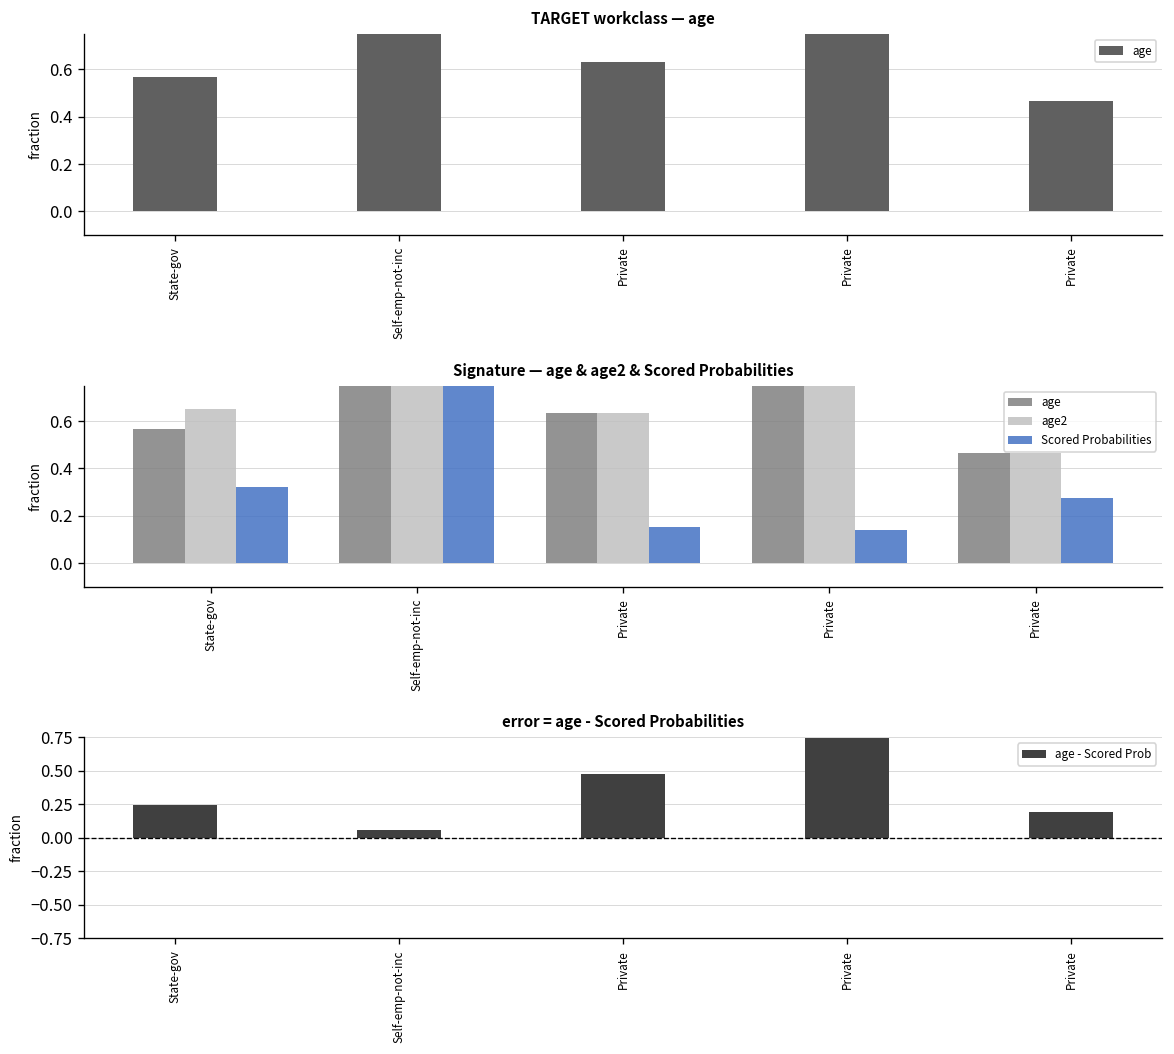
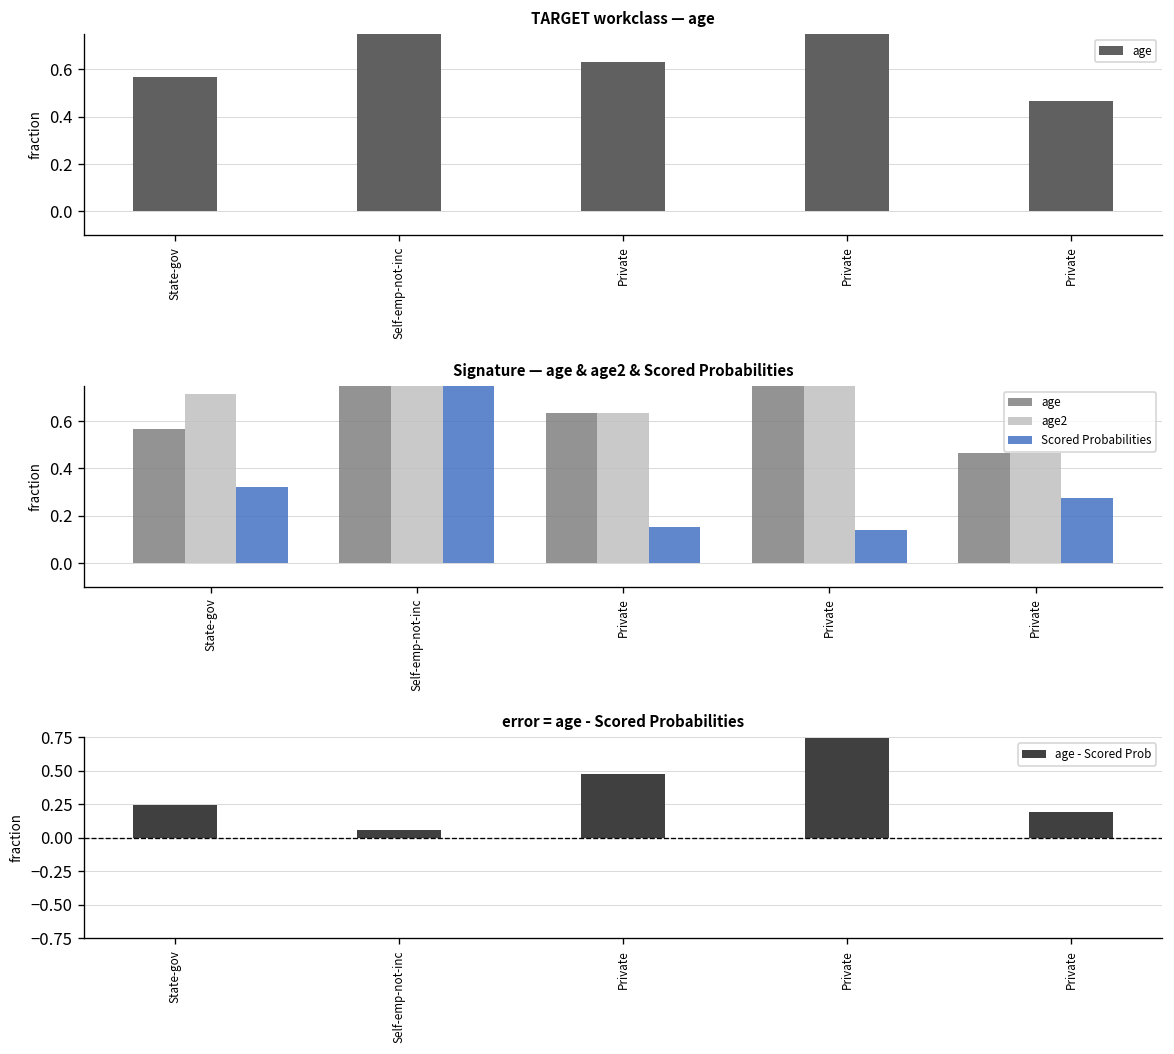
Signature — age & age2 & Scored Probabilities, age2, State-gov: 0.65 -> 0.72
